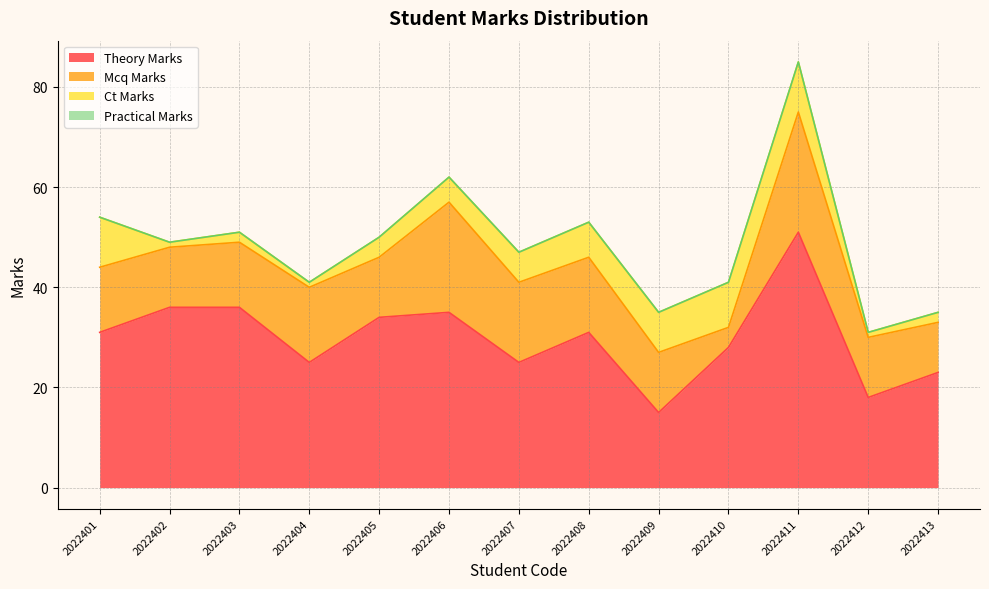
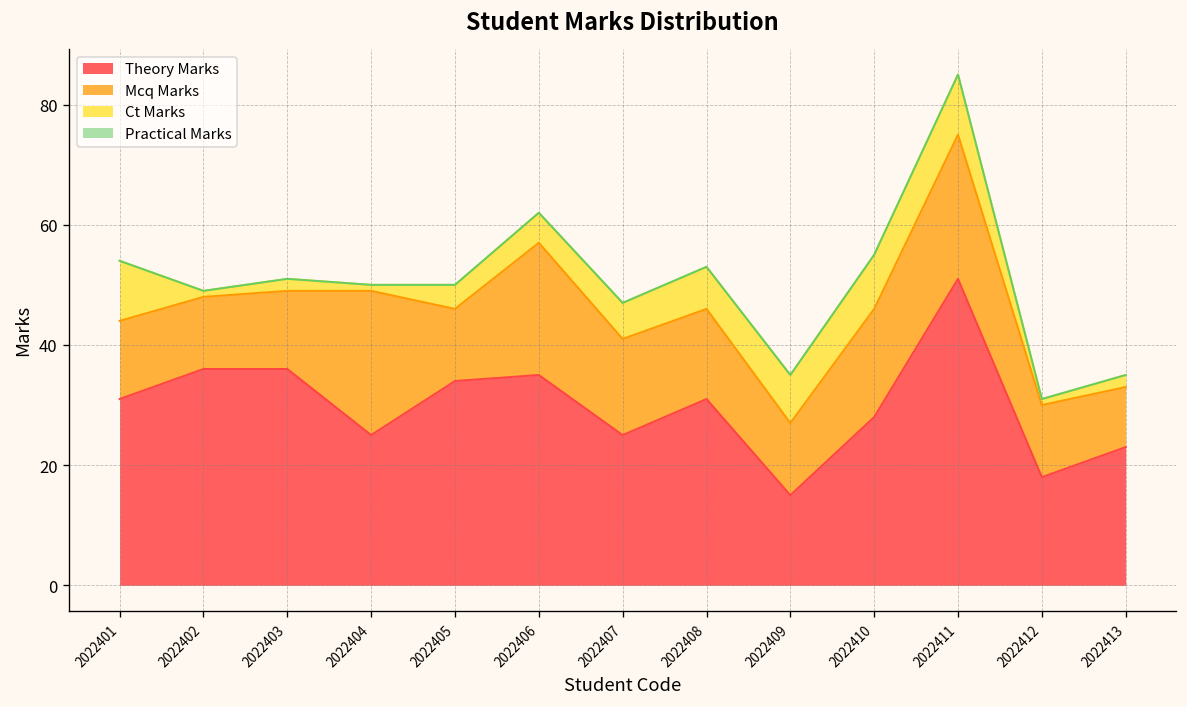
Mcq Marks, 2022404: 15 -> 24
Mcq Marks, 2022410: 4 -> 18
